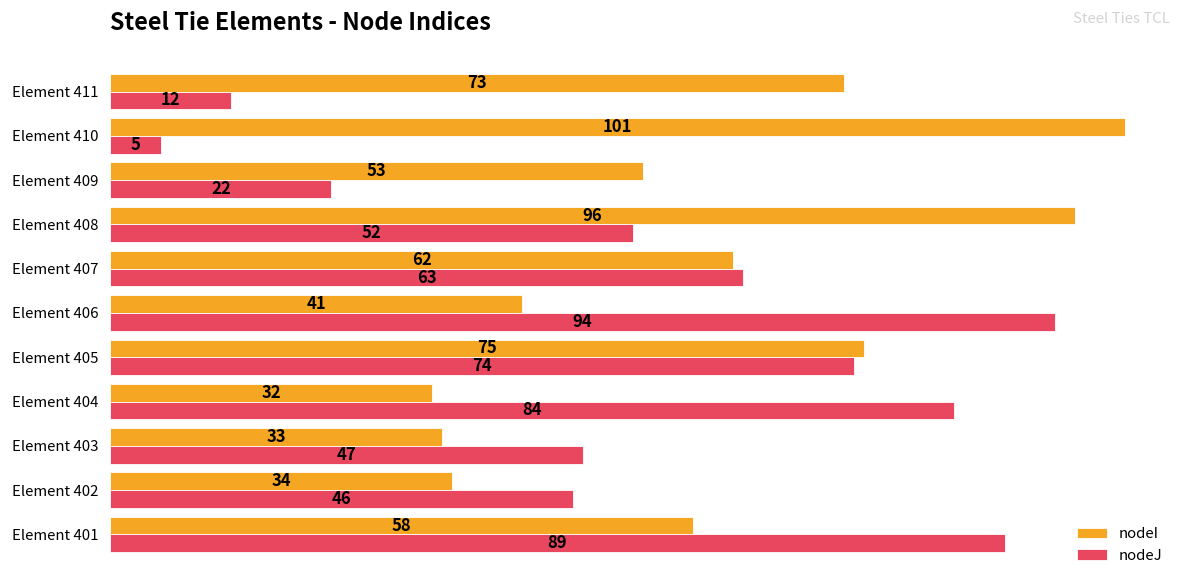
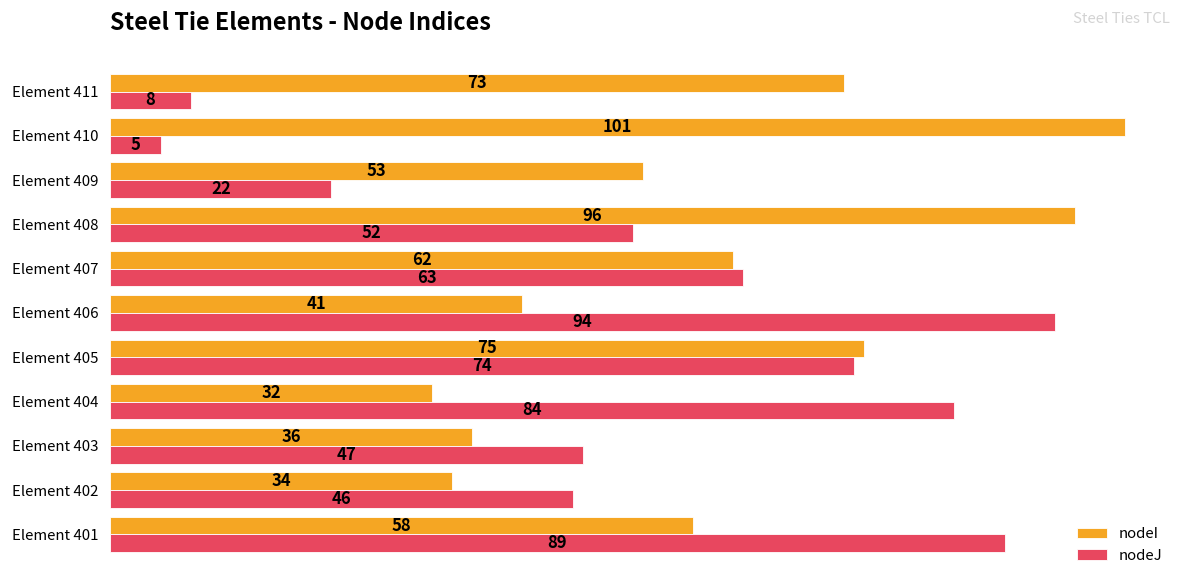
nodeJ, Element 411: 12 -> 8
nodeI, Element 403: 33 -> 36
